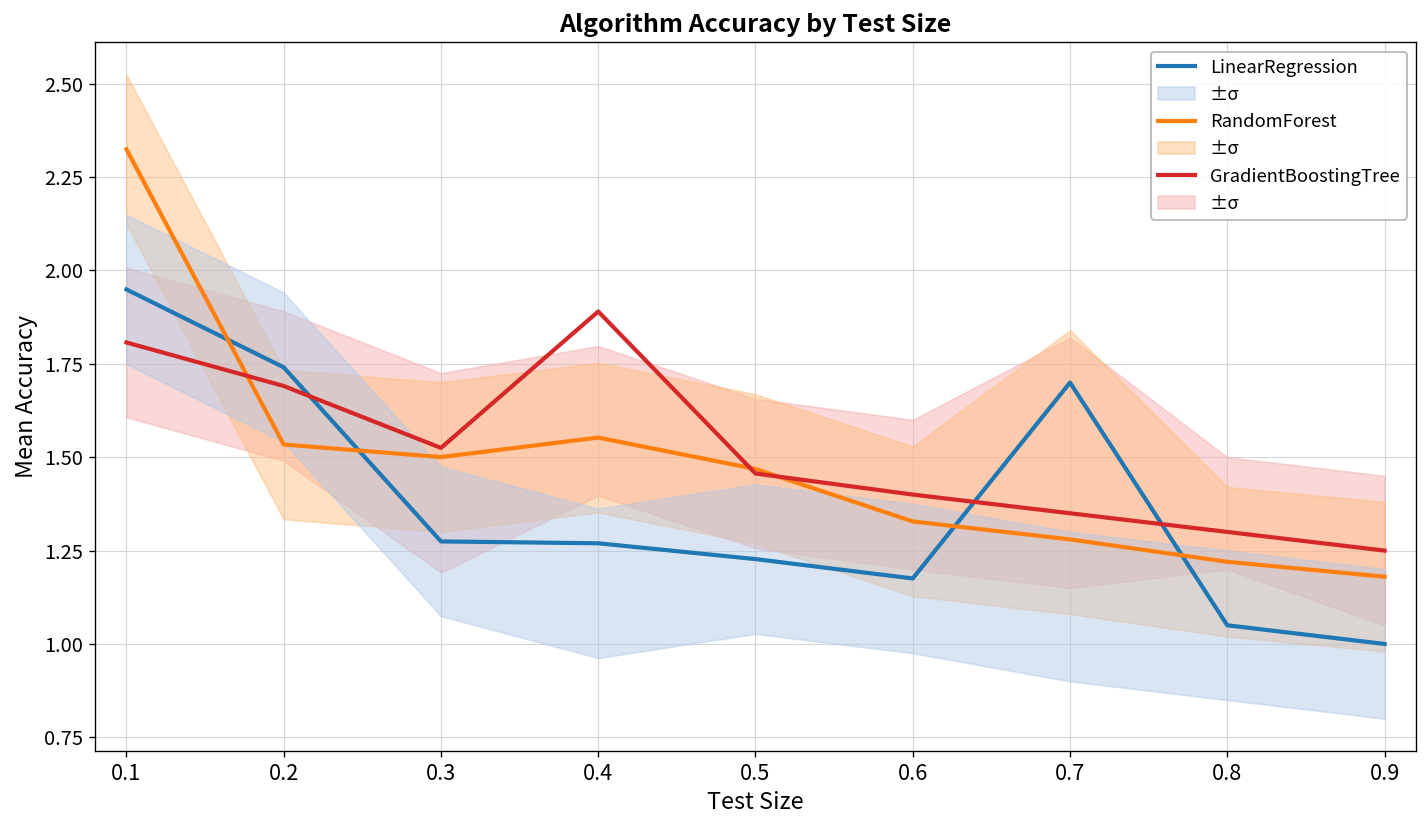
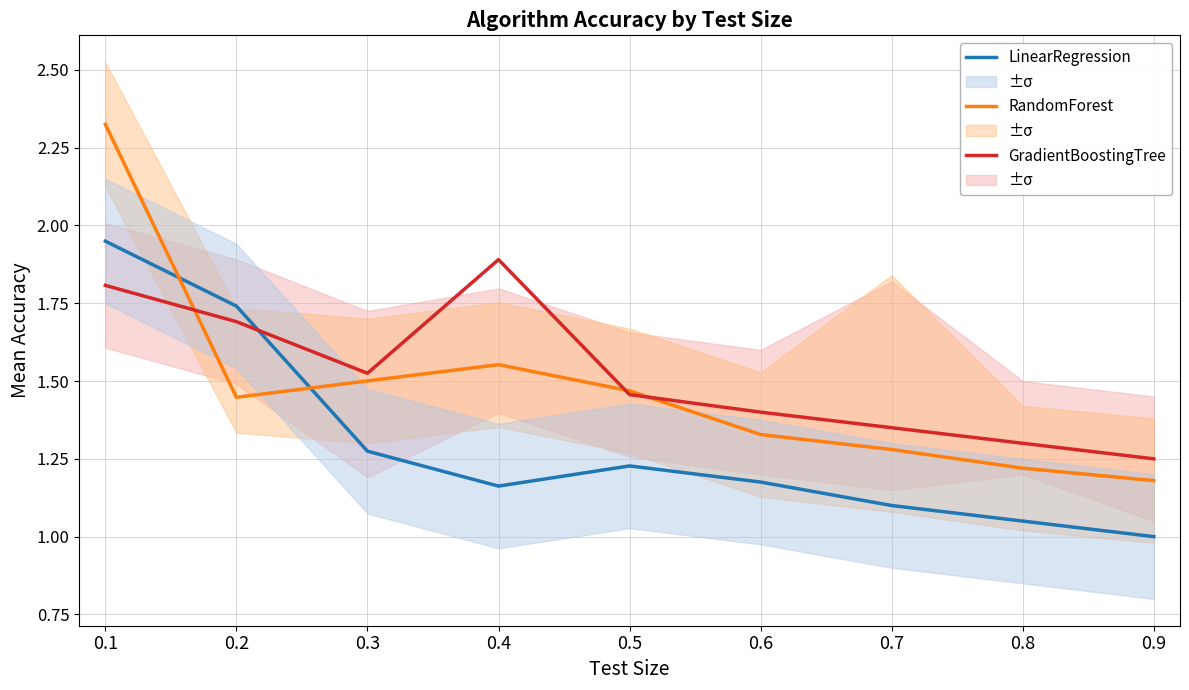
RandomForest, 0.2: 1.53 -> 1.45
LinearRegression, 0.4: 1.27 -> 1.16
LinearRegression, 0.7: 1.7 -> 1.1
